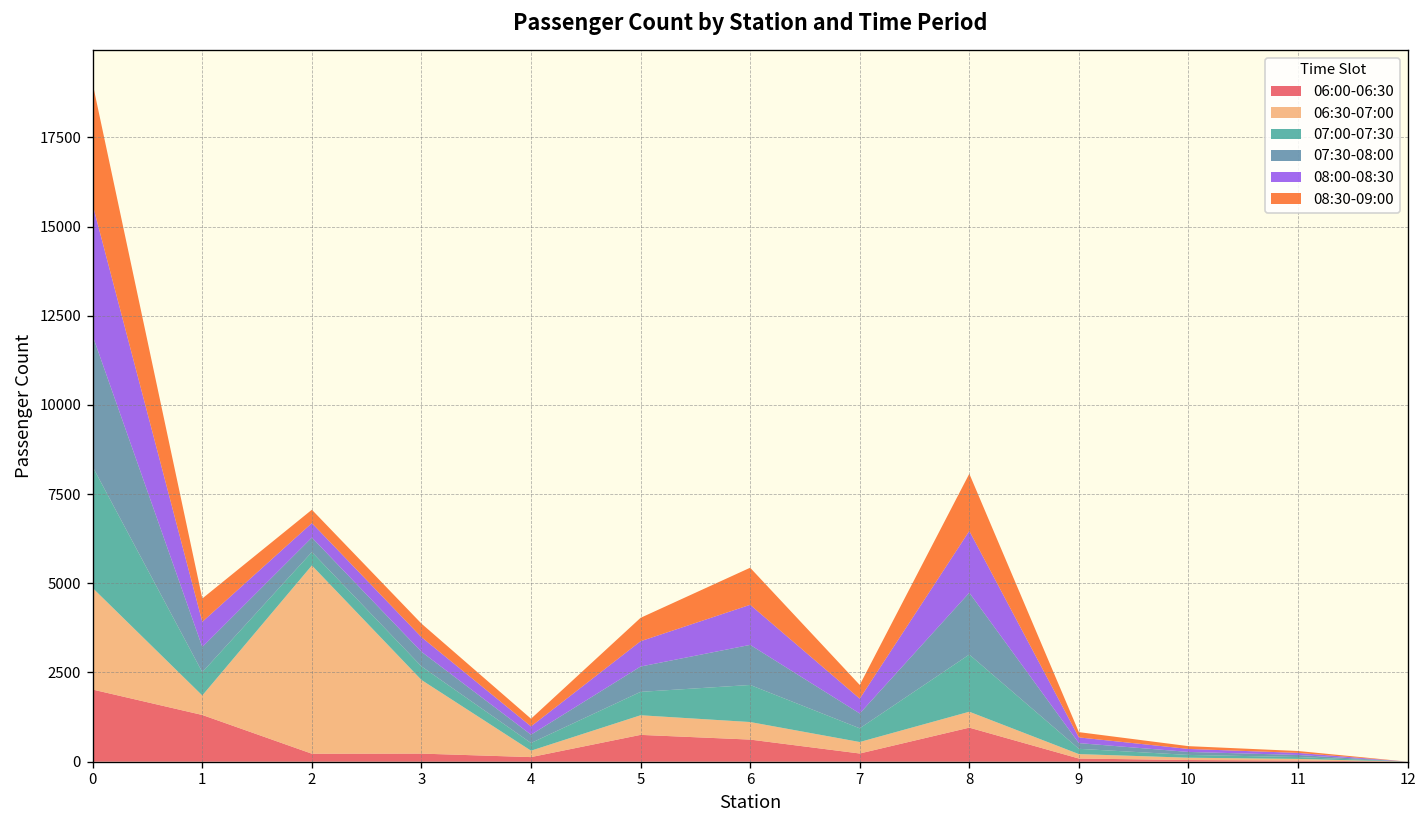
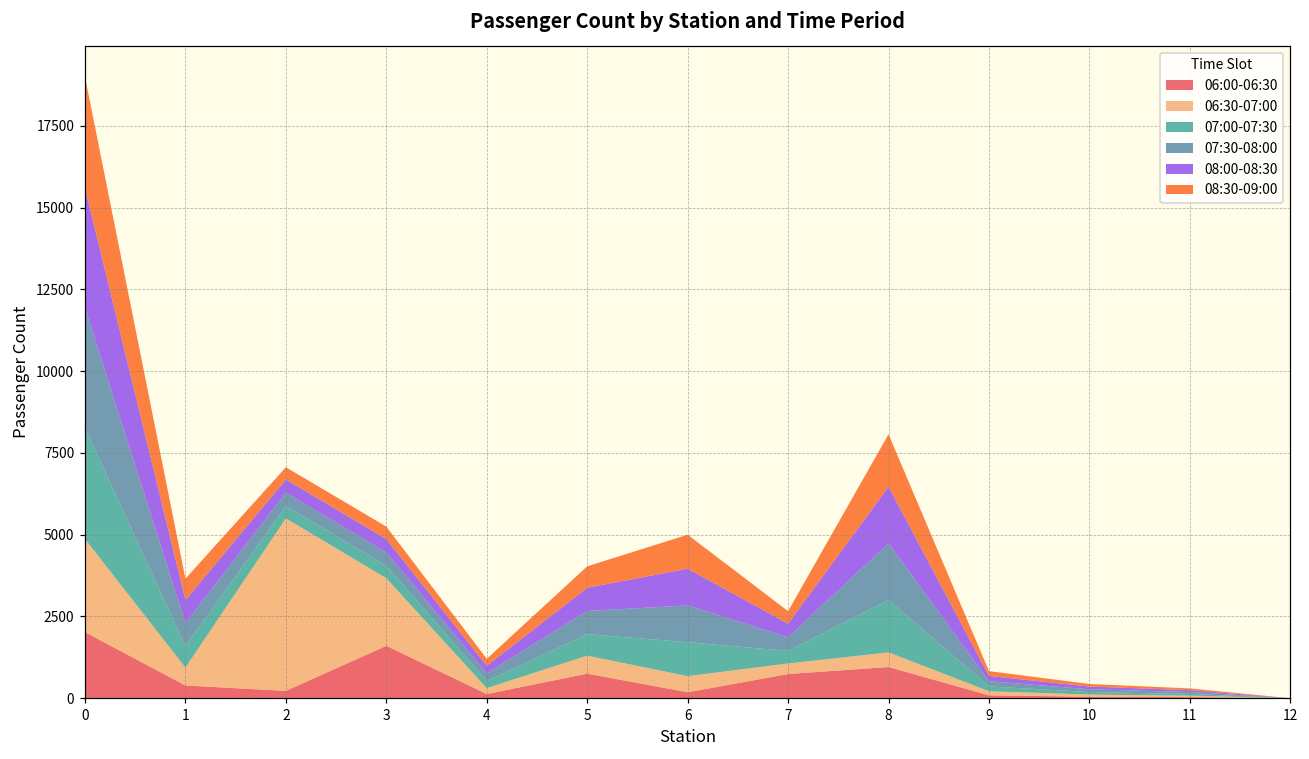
06:00-06:30, 1: 1300 -> 400
06:00-06:30, 3: 200 -> 1600
06:00-06:30, 6: 600 -> 200
06:00-06:30, 7: 200 -> 700
